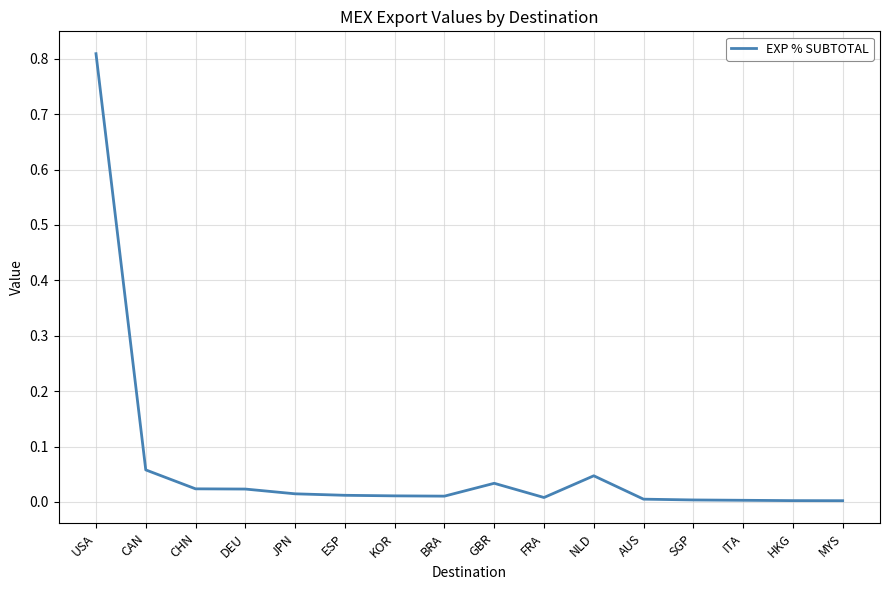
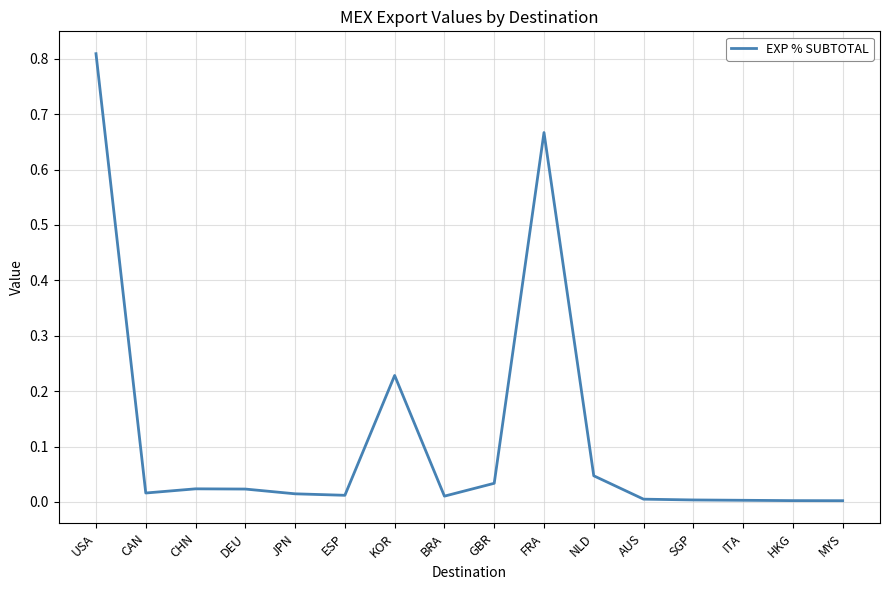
CAN: 0.06 -> 0.02
KOR: 0.01 -> 0.23
FRA: 0.01 -> 0.67
